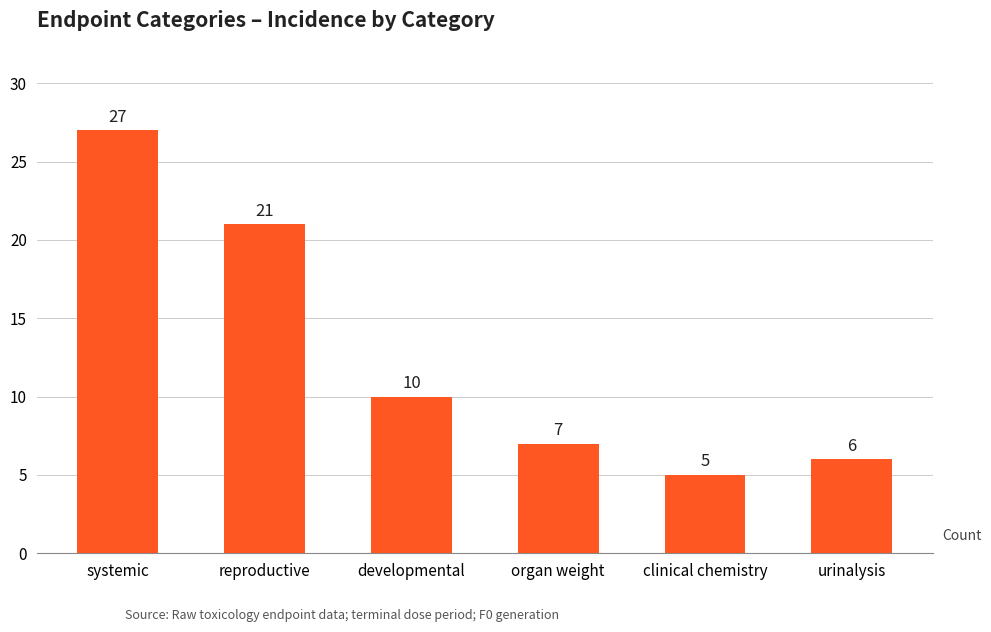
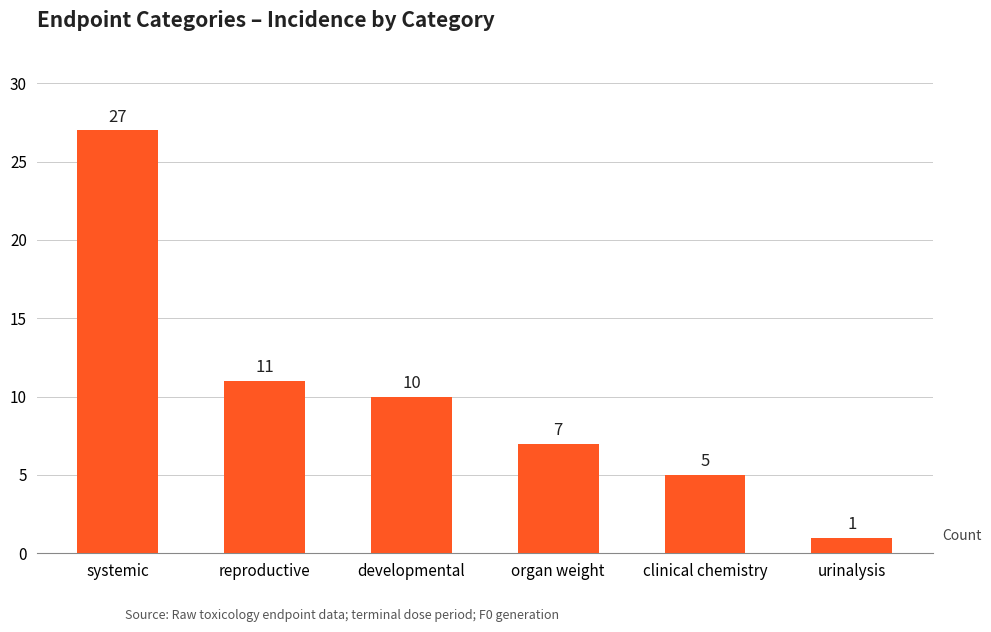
reproductive: 21 -> 11
urinalysis: 6 -> 1
